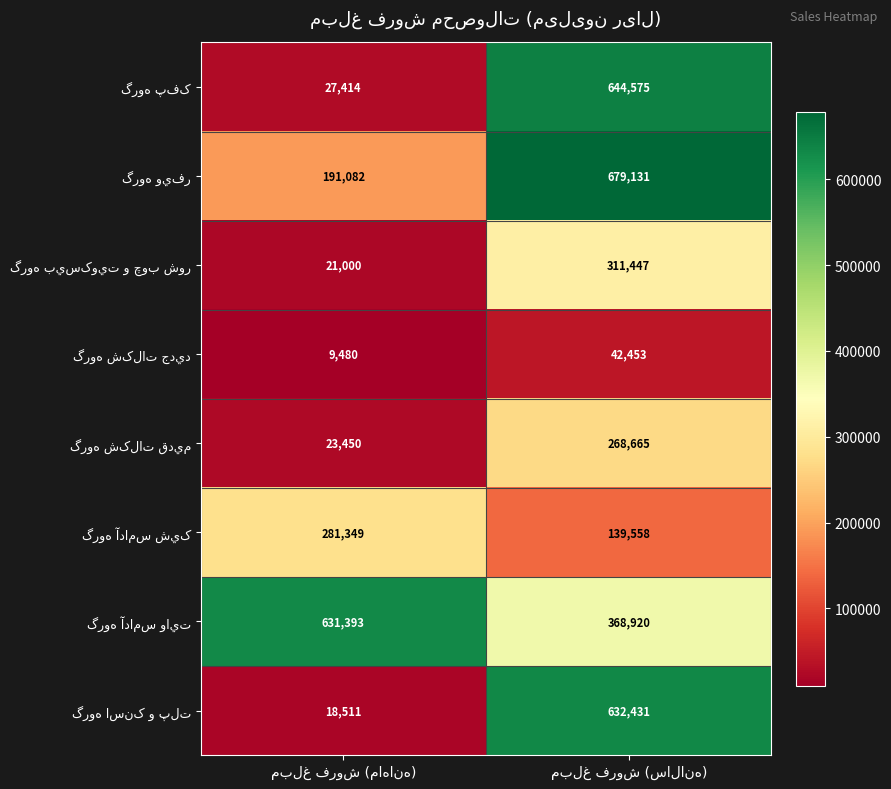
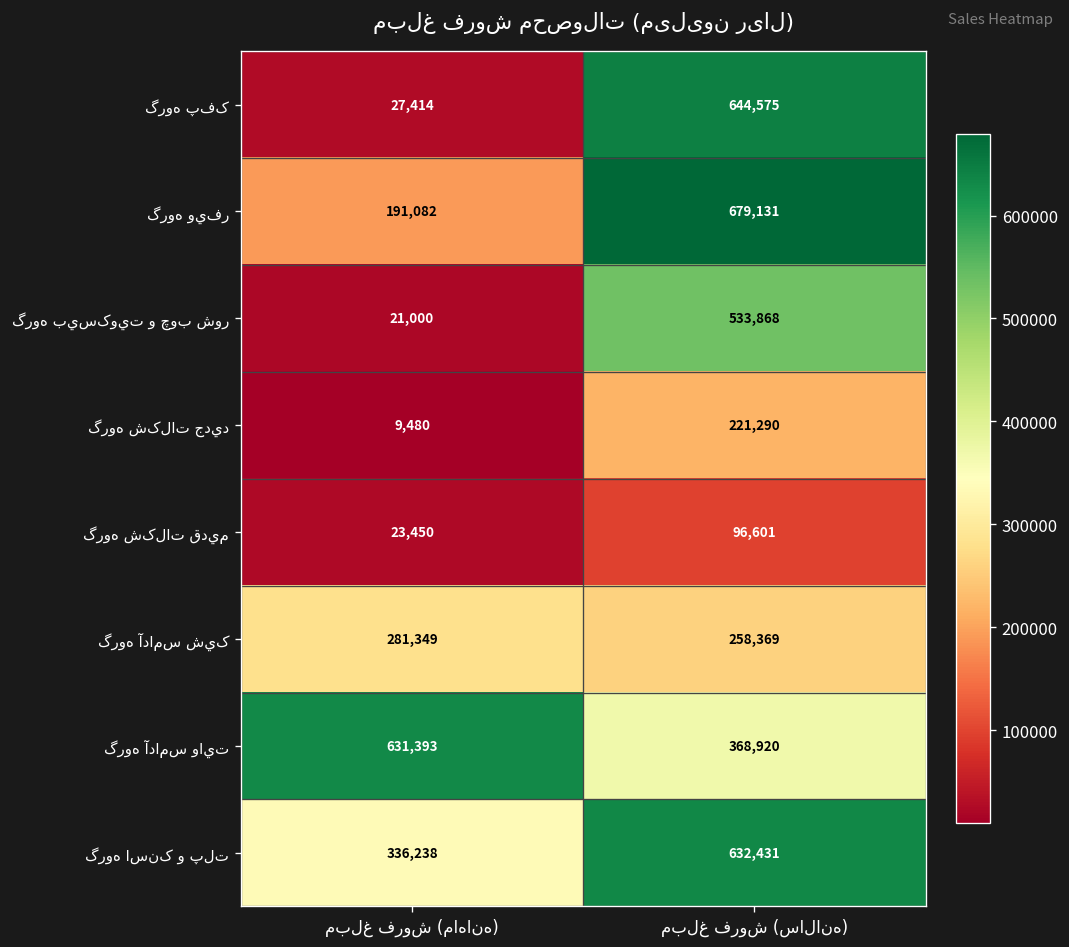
گروه بيسکويت و چوب شور, مبلغ فروش (سالانه): 311,447 -> 533,868
گروه شکلات جديد, مبلغ فروش (سالانه): 42,453 -> 221,290
گروه شکلات قديم, مبلغ فروش (سالانه): 268,665 -> 96,601
گروه آدامس شيک, مبلغ فروش (سالانه): 139,558 -> 258,369
گروه اسنک و پلت, مبلغ فروش (ماهانه): 18,511 -> 336,238
